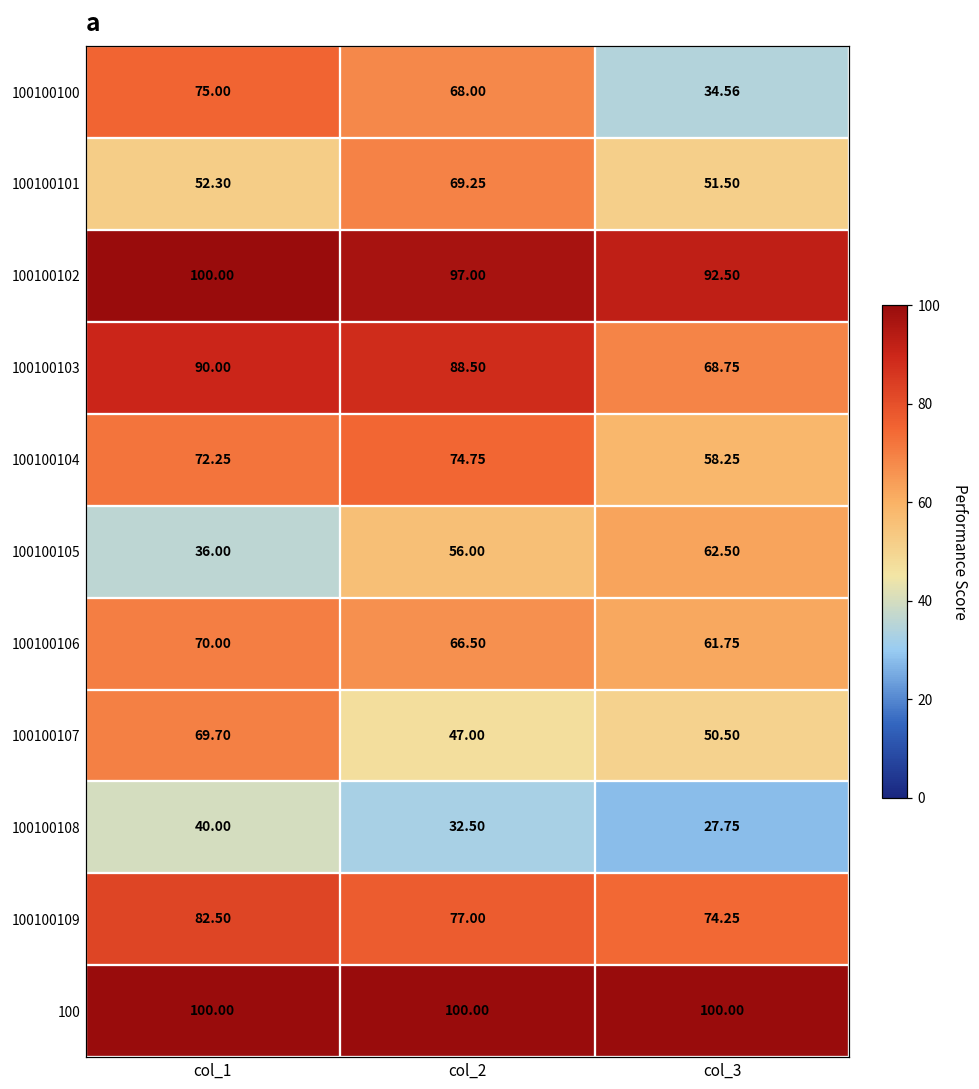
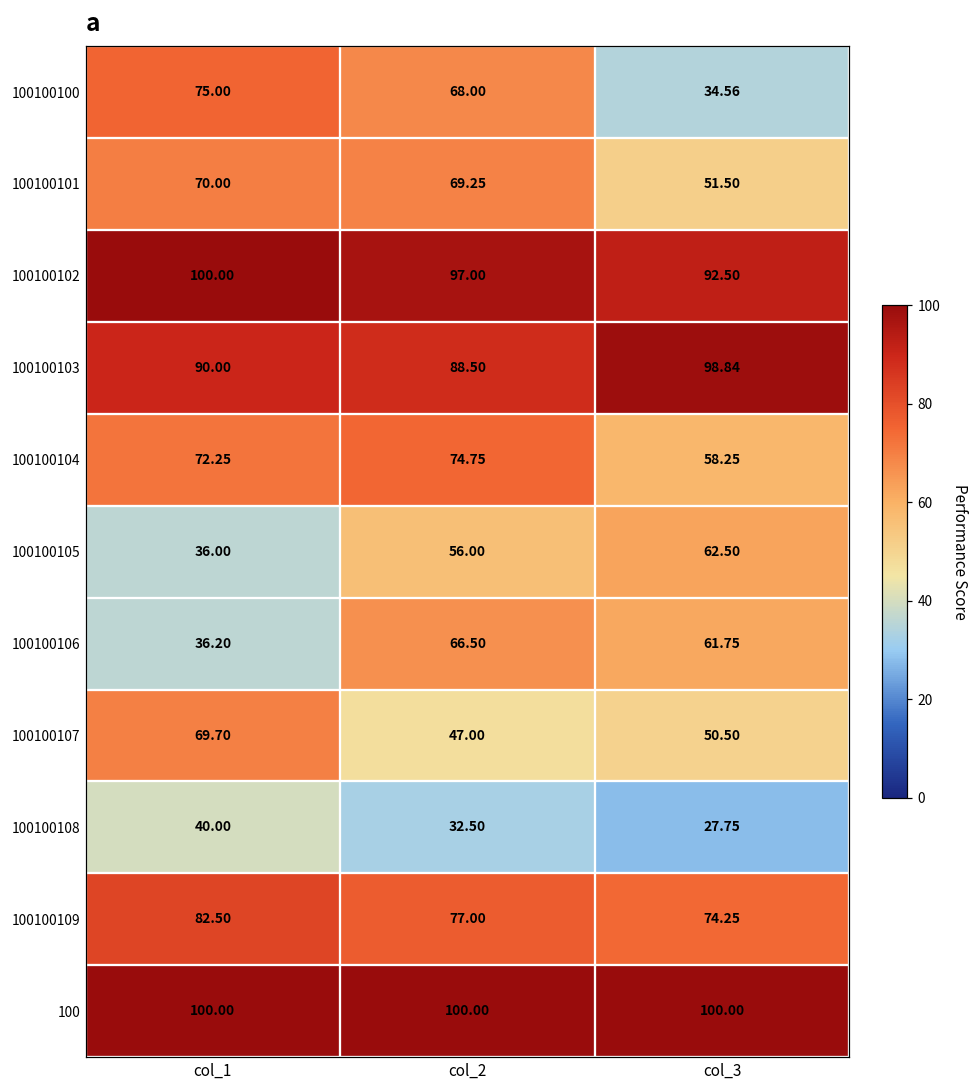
100100101, col_1: 52.30 -> 70.00
100100103, col_3: 68.75 -> 98.84
100100106, col_1: 70.00 -> 36.20
